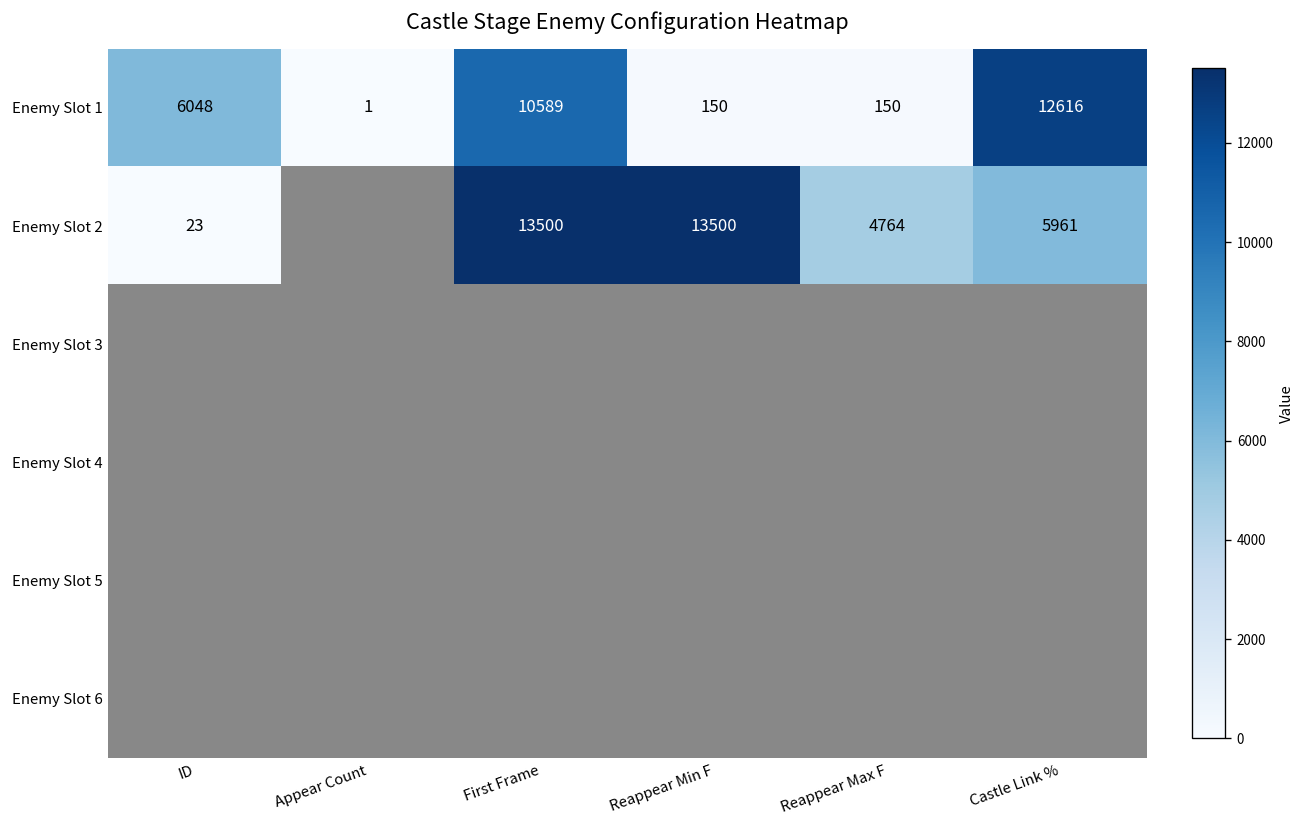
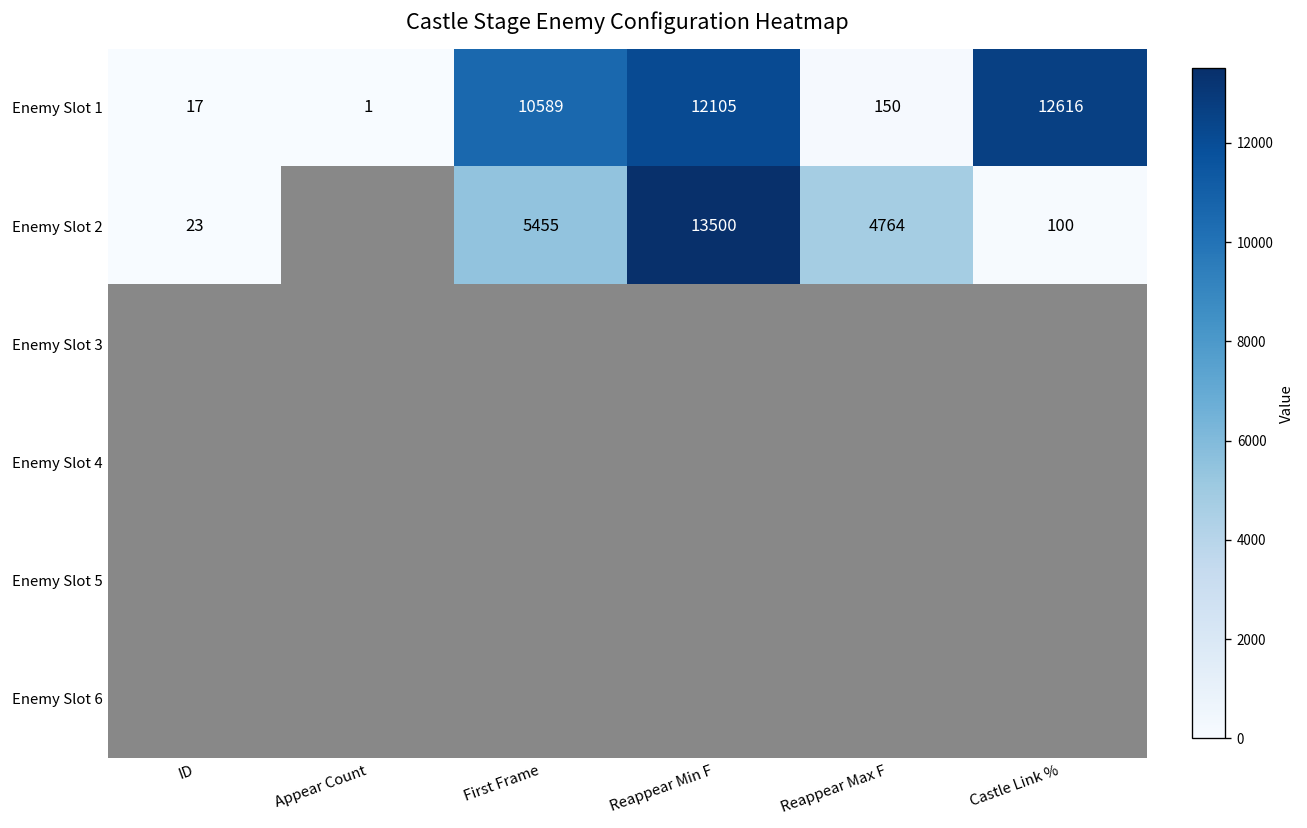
Enemy Slot 1, ID: 6048 -> 17
Enemy Slot 1, Reappear Min F: 150 -> 12105
Enemy Slot 2, First Frame: 13500 -> 5455
Enemy Slot 2, Castle Link %: 5961 -> 100
